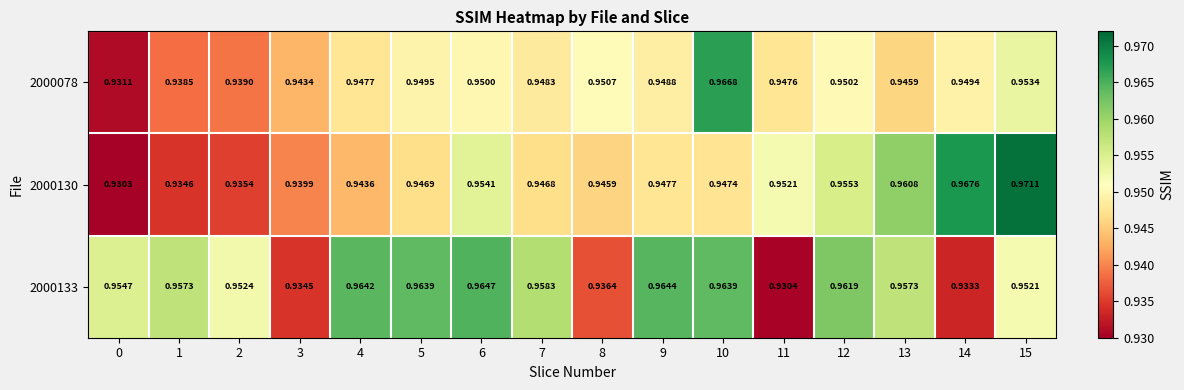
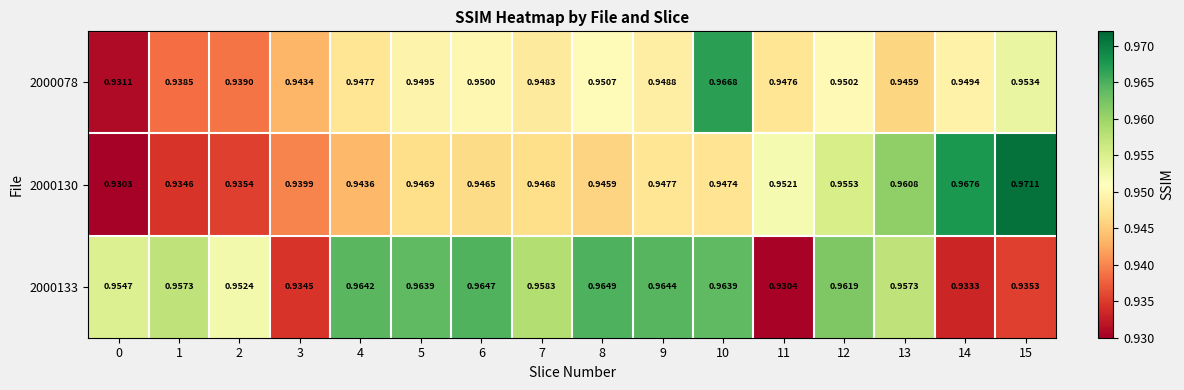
2000130, 6: 0.9541 -> 0.9465
2000133, 8: 0.9364 -> 0.9649
2000133, 15: 0.9521 -> 0.9353
